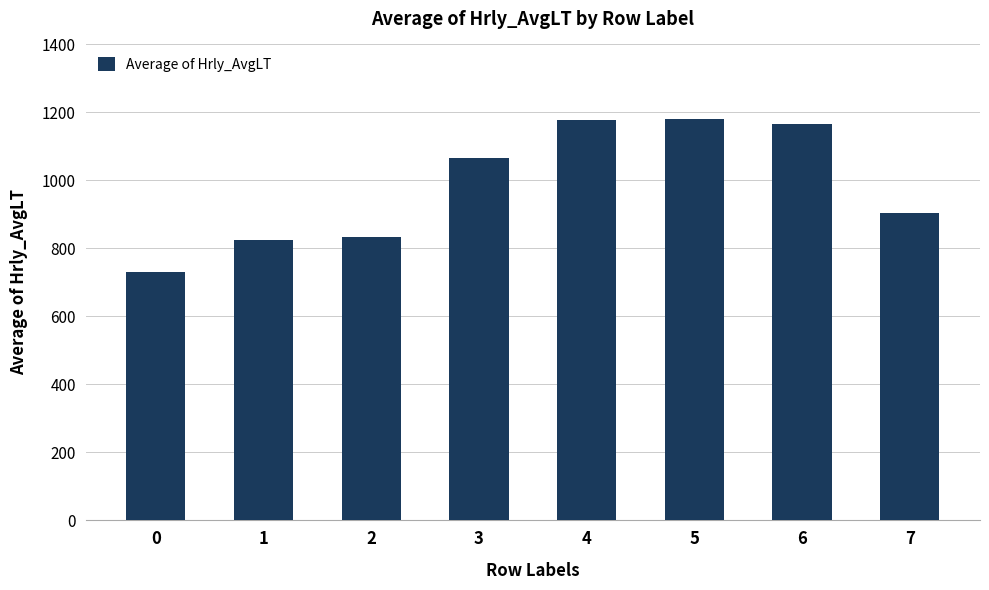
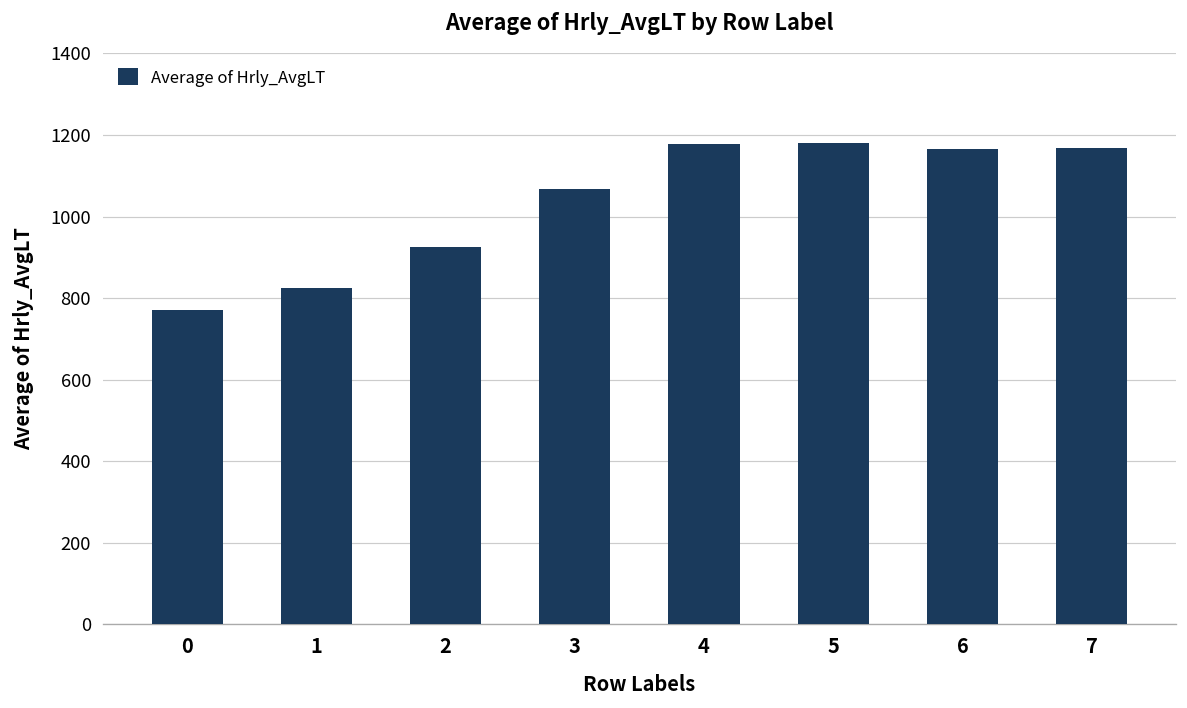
0: 730 -> 770
2: 830 -> 920
7: 910 -> 1170
